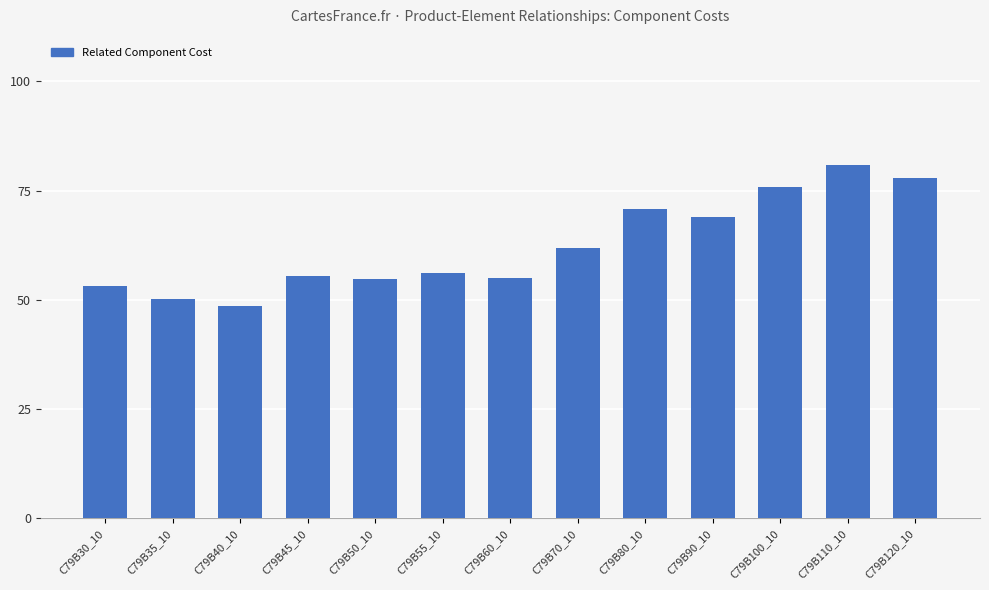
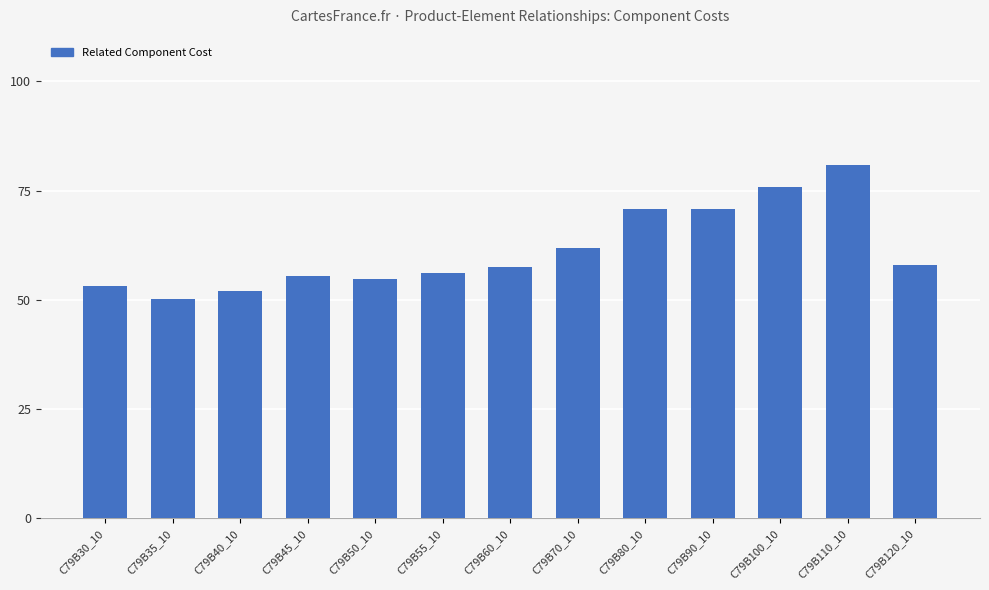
C79B40_10: 49 -> 52
C79B60_10: 55 -> 57
C79B90_10: 69 -> 71
C79B120_10: 78 -> 58
